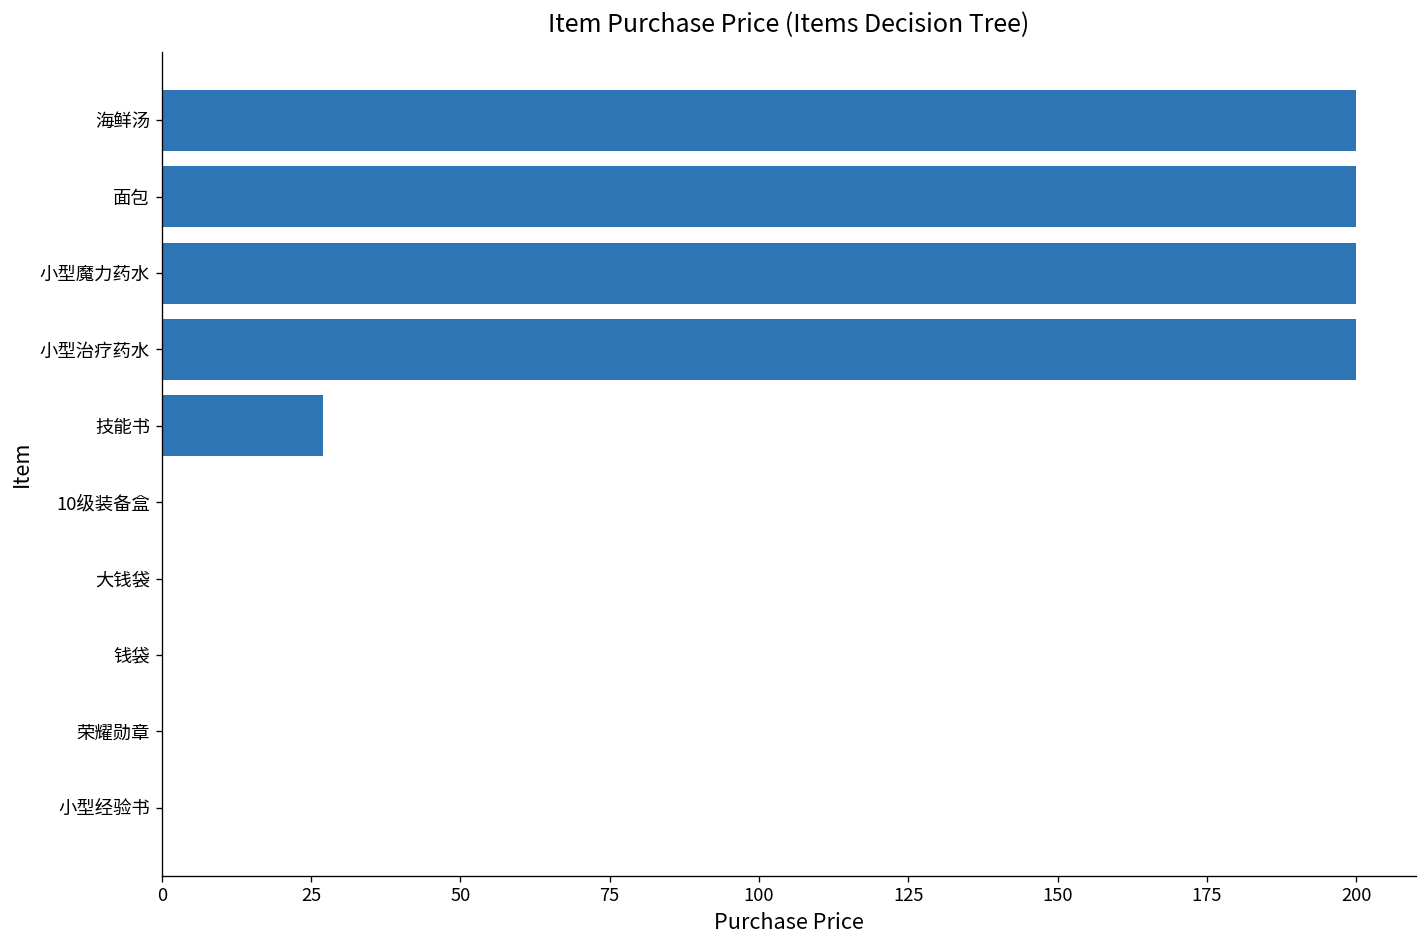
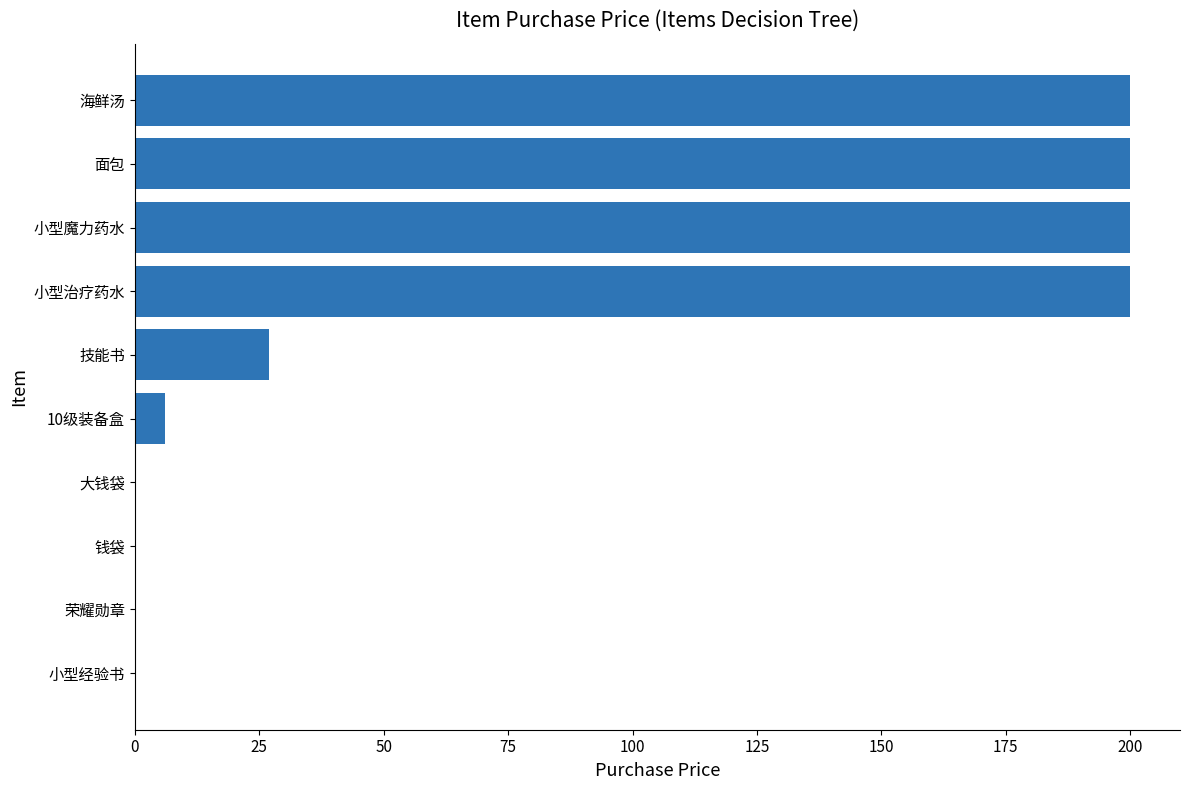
10级装备盒: 0 -> 6
